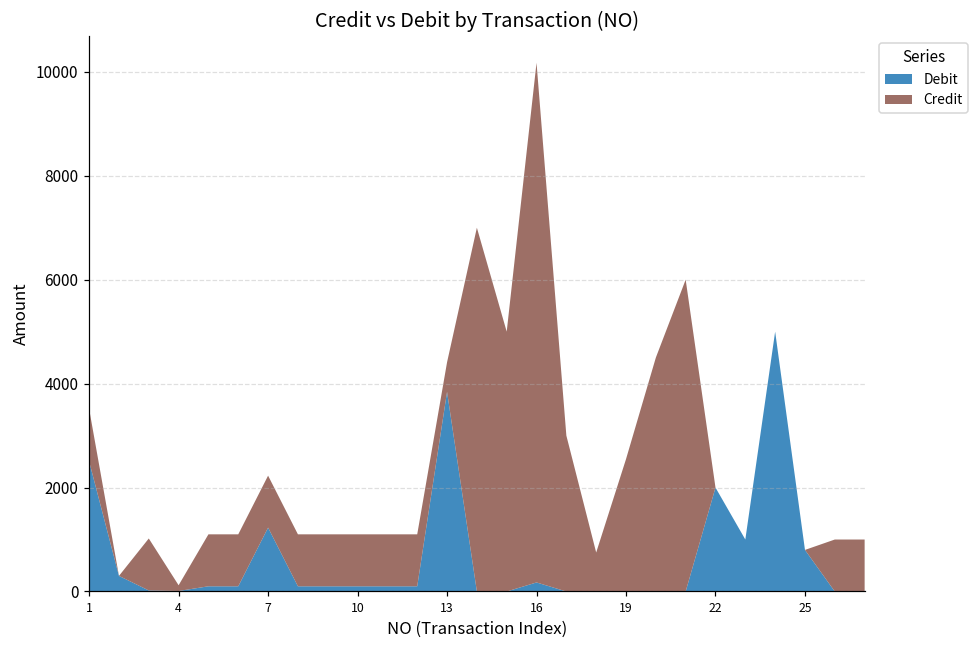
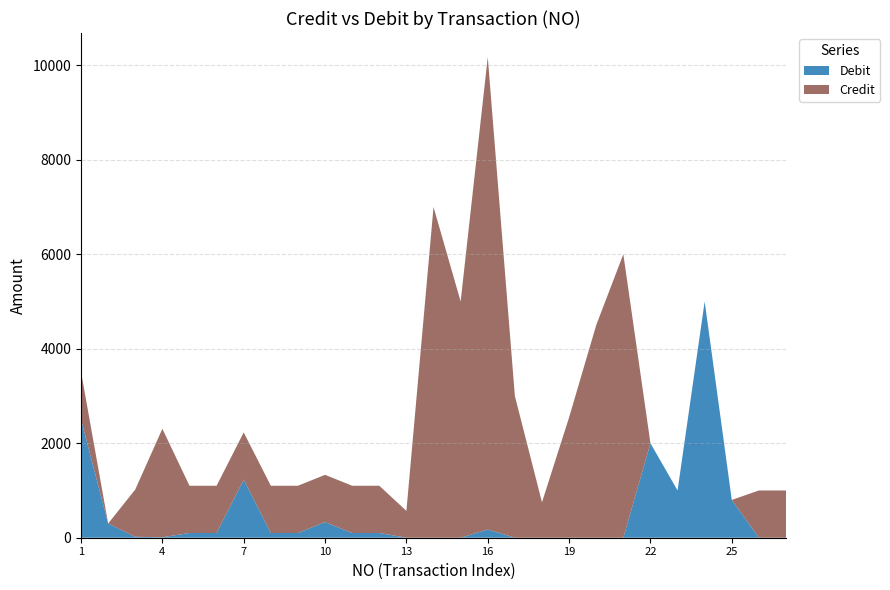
Credit, 4: 100 -> 2300
Debit, 10: 100 -> 300
Debit, 13: 3800 -> 0
